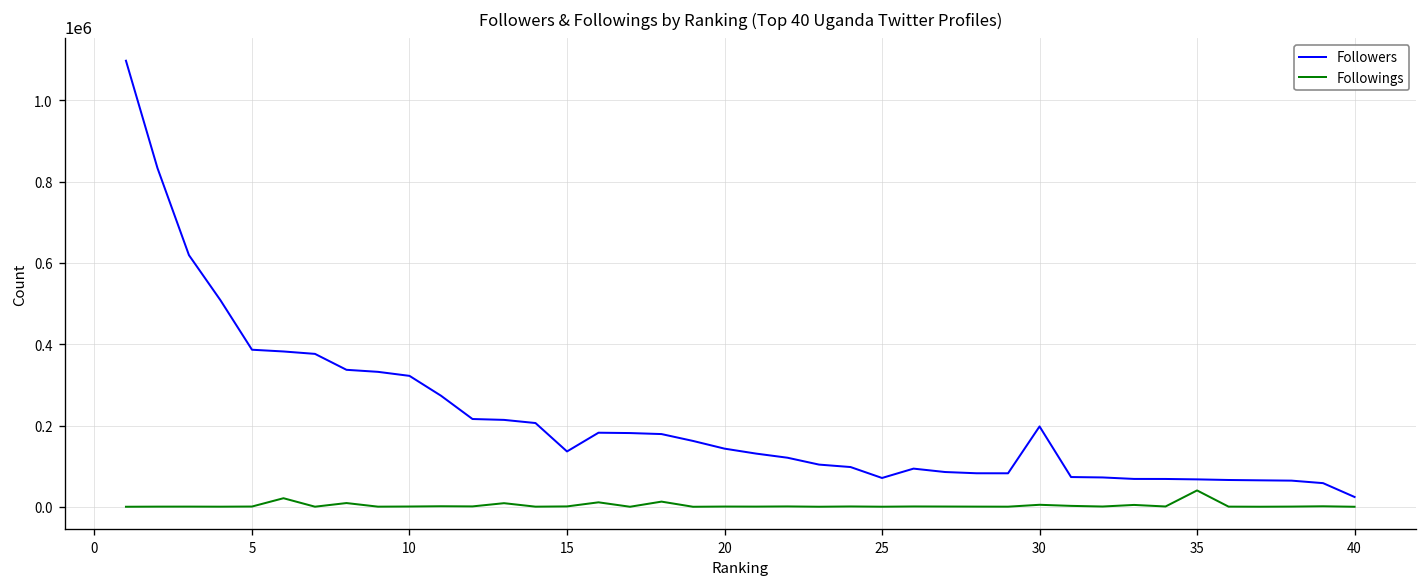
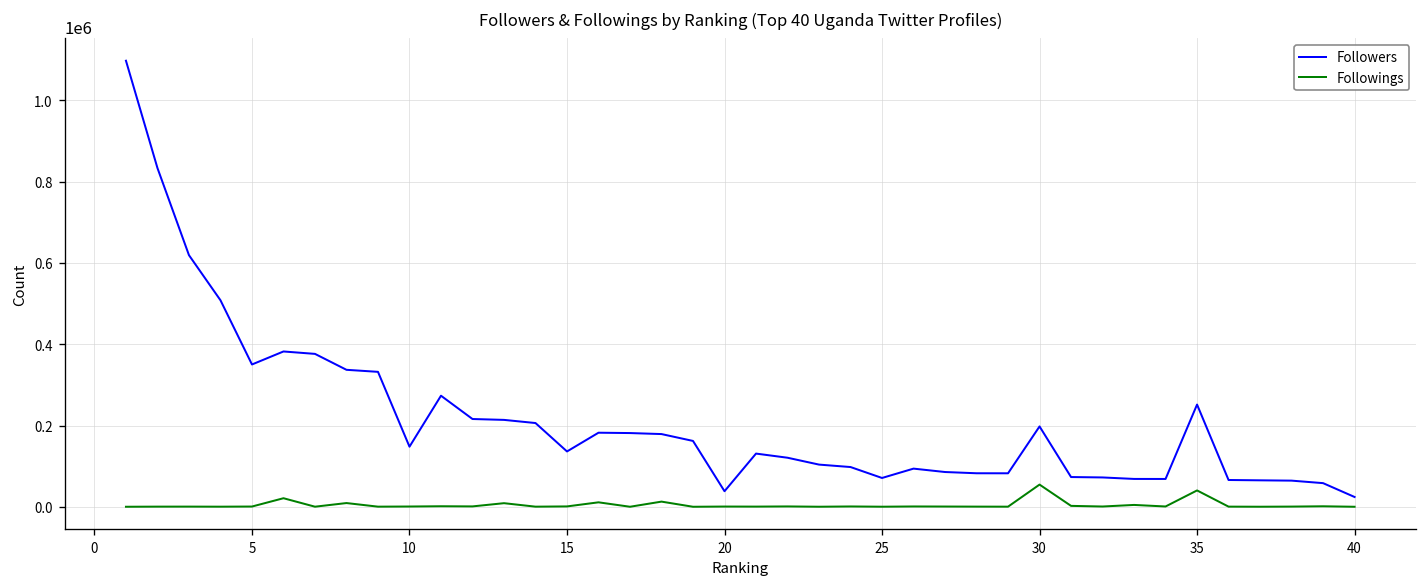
Followers, 5: 390000 -> 350000
Followers, 10: 320000 -> 150000
Followers, 20: 140000 -> 40000
Followings, 30: 0 -> 50000
Followers, 35: 70000 -> 250000
